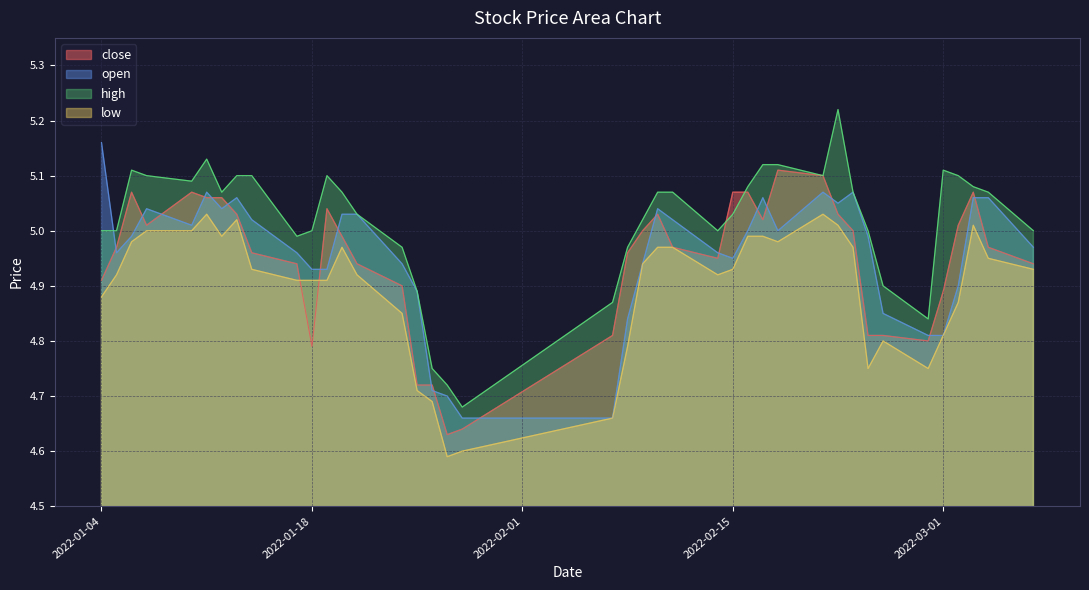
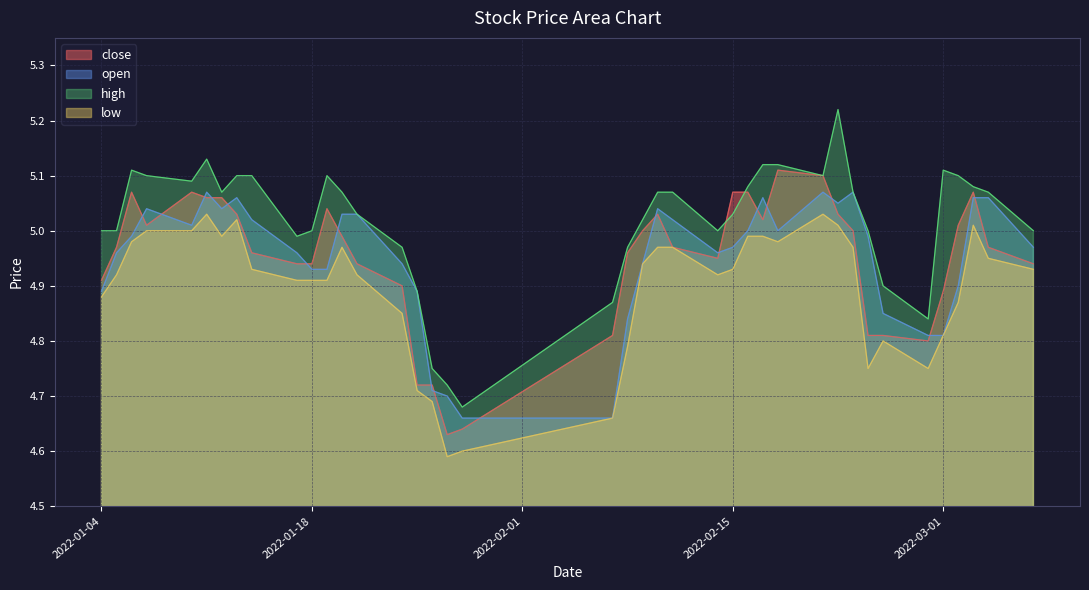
open, 2022-01-04: 5.16 -> 4.89
close, 2022-01-18: 4.79 -> 4.94
open, 2022-02-15: 4.95 -> 4.97
